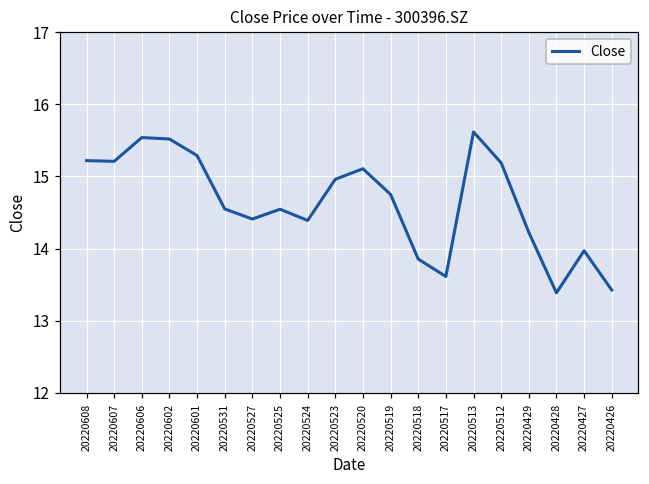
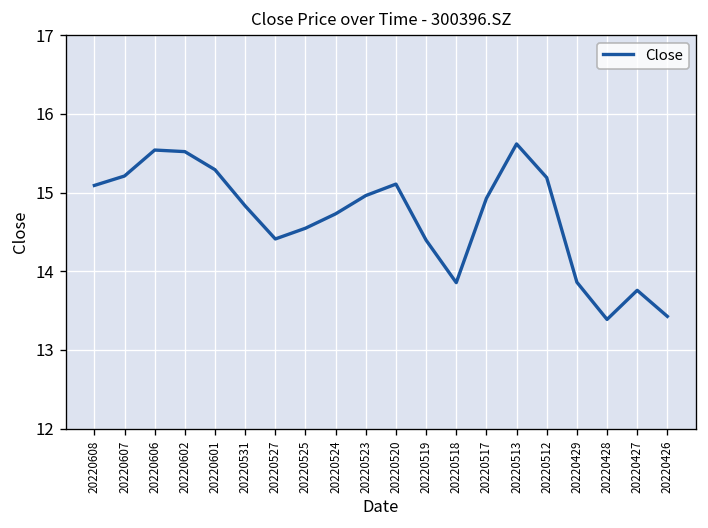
20220608: 15.2 -> 15.1
20220531: 14.6 -> 14.8
20220524: 14.4 -> 14.7
20220519: 14.8 -> 14.4
20220517: 13.6 -> 14.9
20220429: 14.2 -> 13.9
20220427: 14.0 -> 13.8
